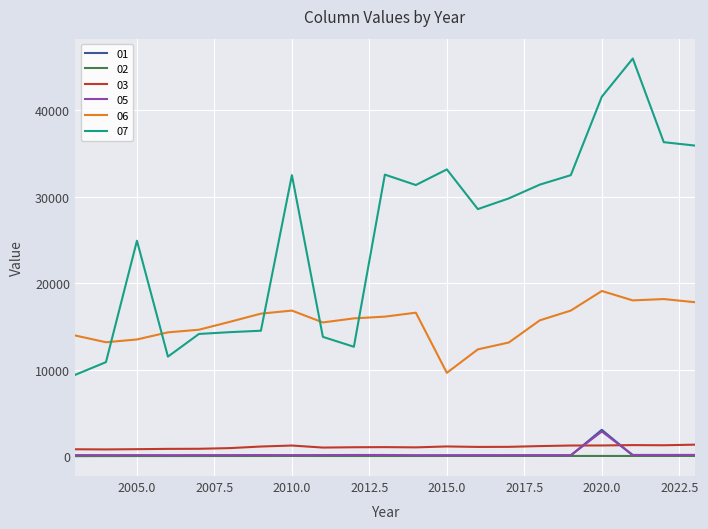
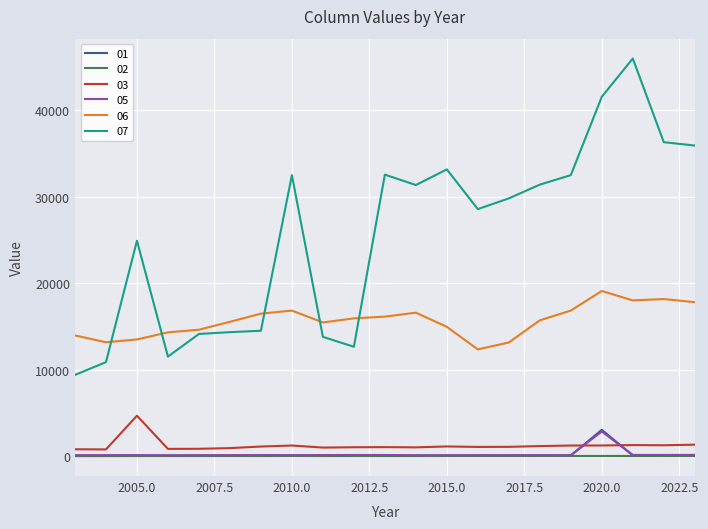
03, 2005.0: 1000 -> 5000
06, 2015.0: 10000 -> 15000
